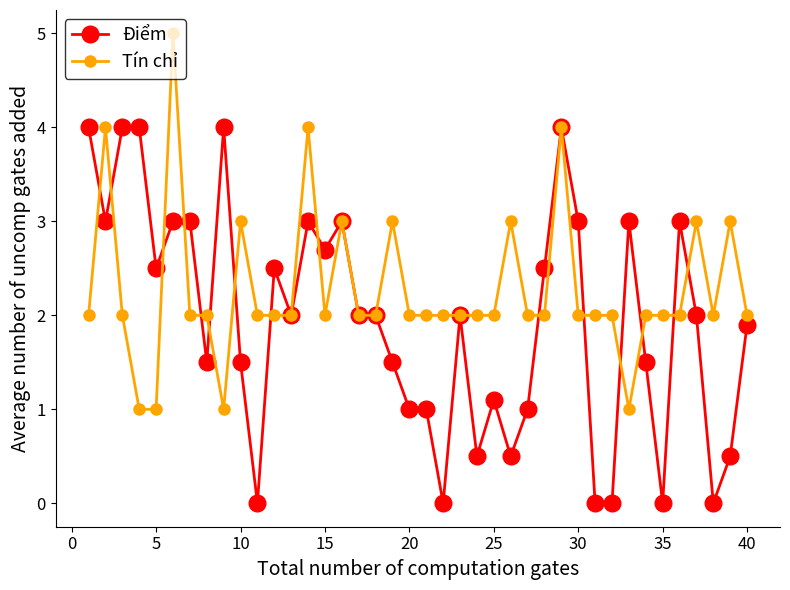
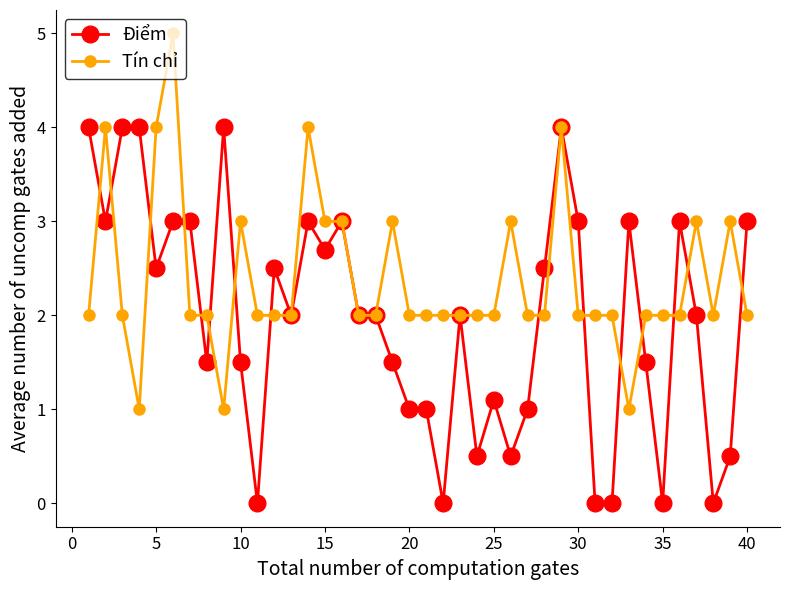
Tín chỉ, 5: 1 -> 4
Tín chỉ, 15: 2 -> 3
Điểm, 40: 1.9 -> 3.0
